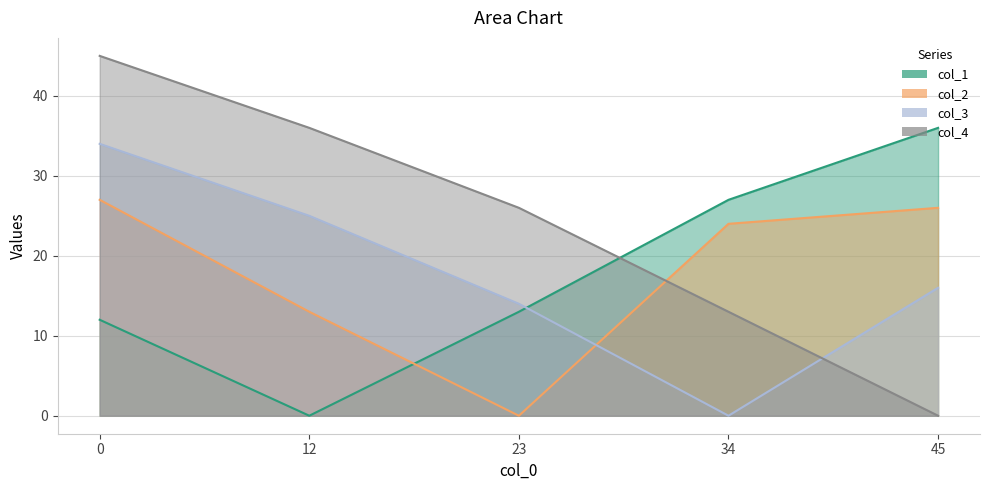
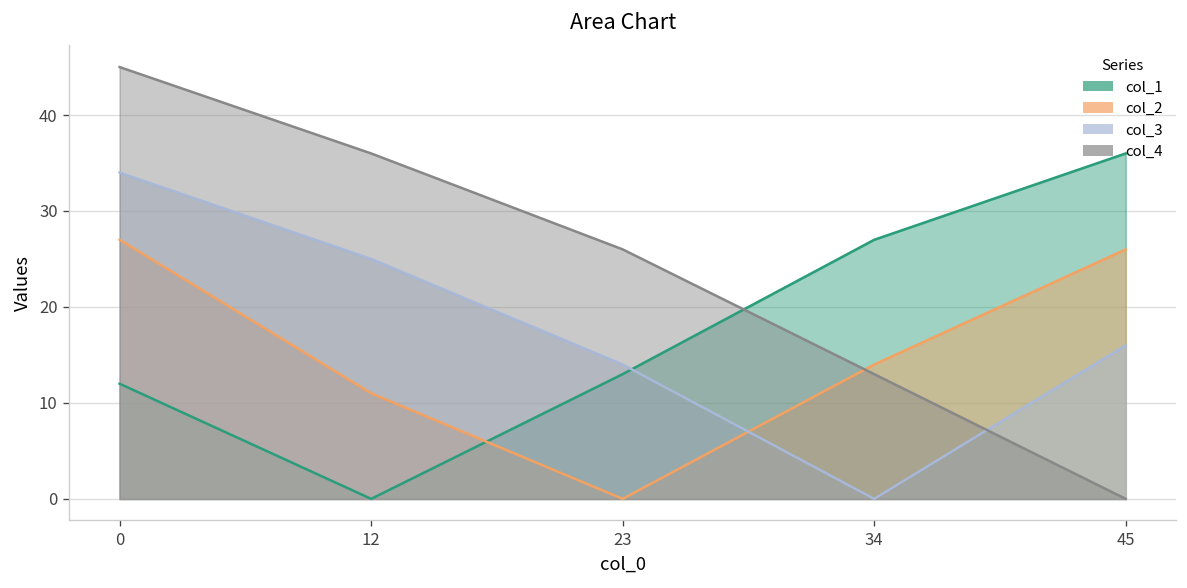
col_2, 12: 13 -> 11
col_2, 34: 24 -> 14
